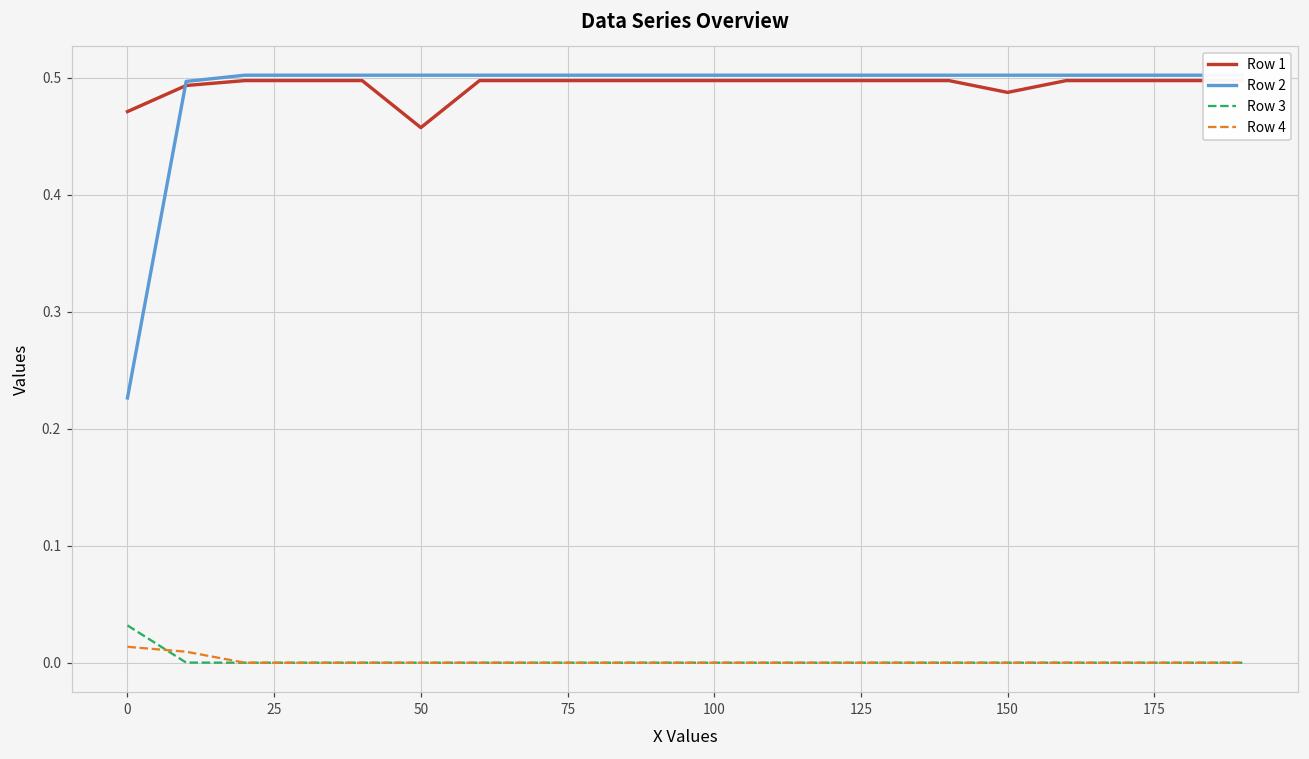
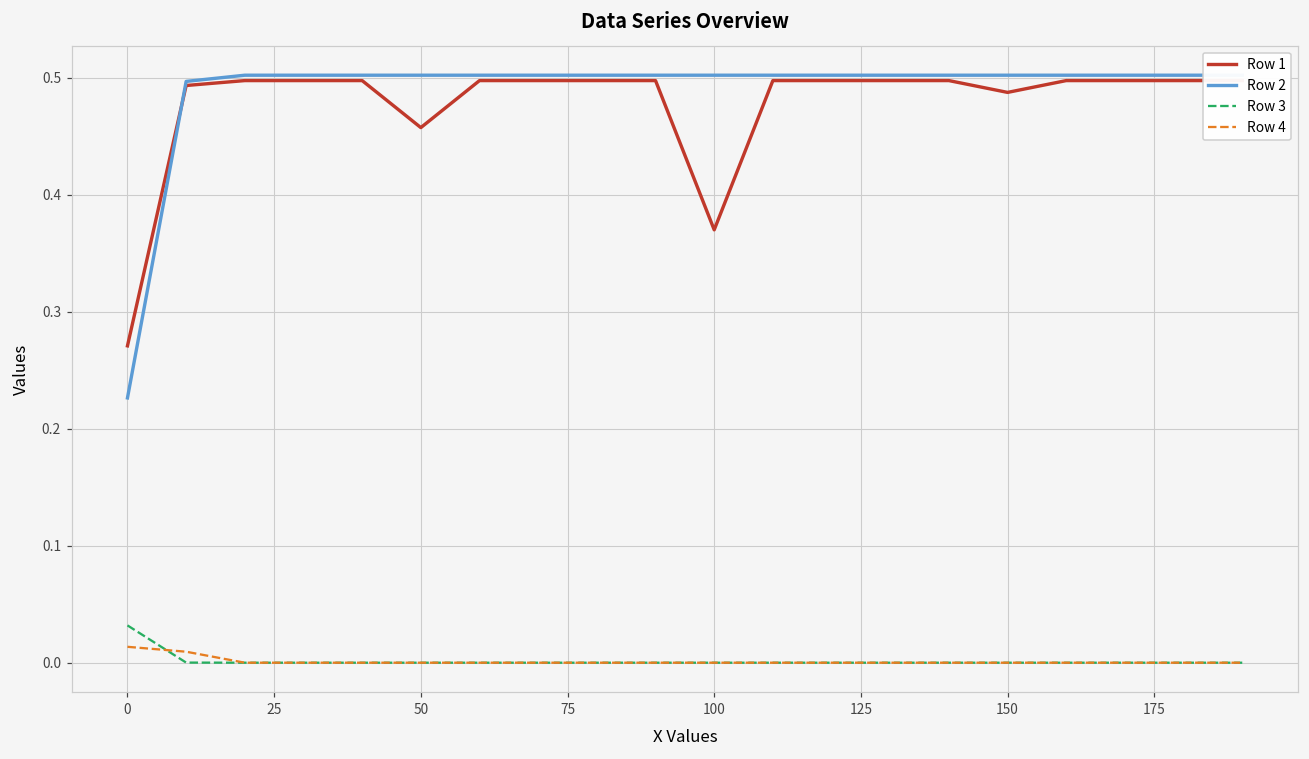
Row 1, 0: 0.471 -> 0.271
Row 1, 100: 0.498 -> 0.370
